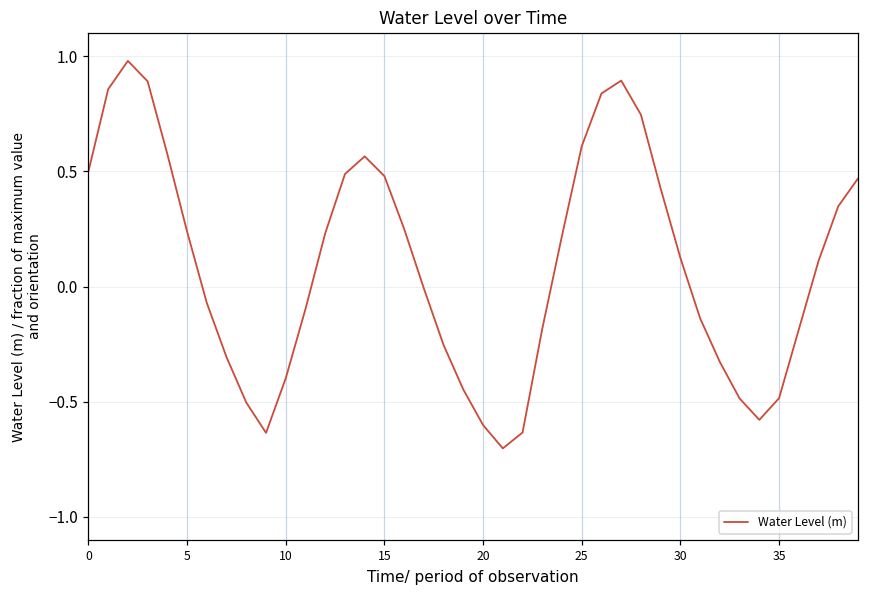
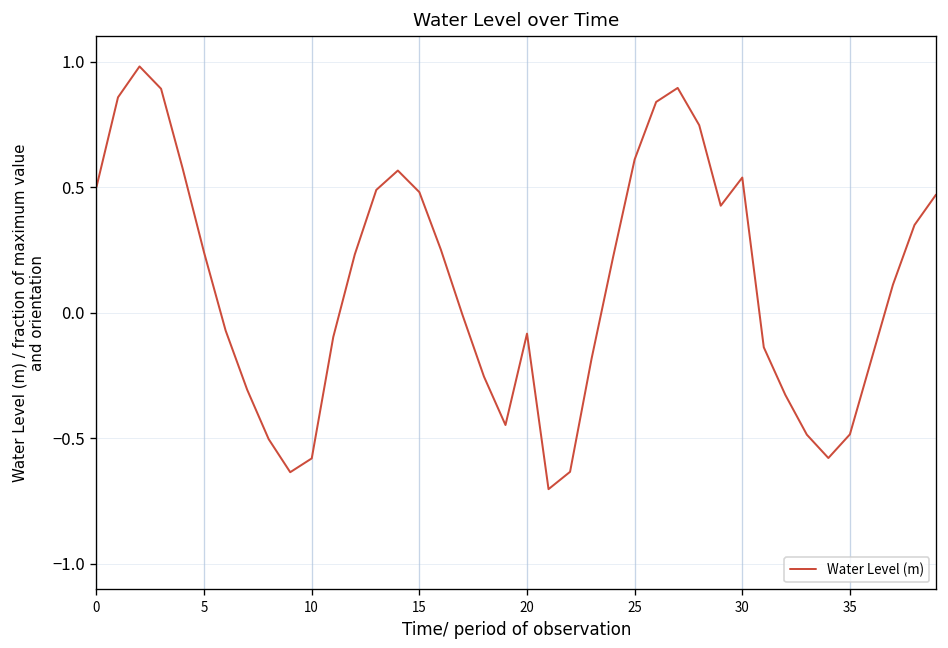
10: -0.40 -> -0.58
20: -0.60 -> -0.08
30: 0.12 -> 0.54
